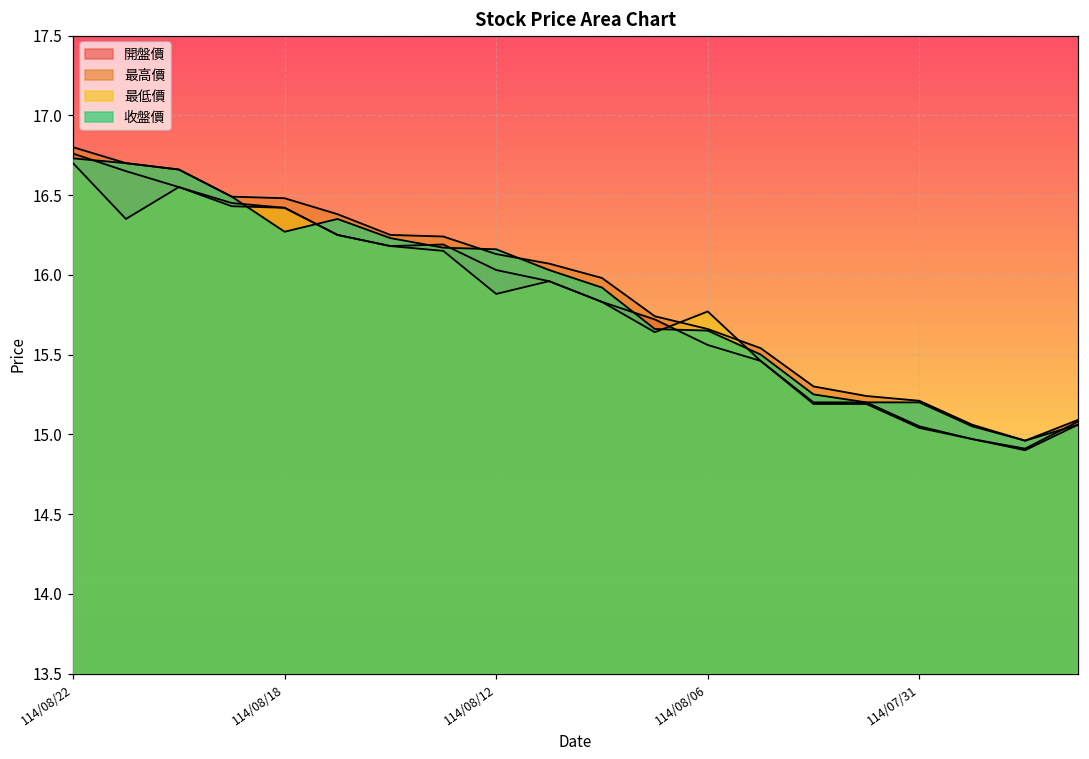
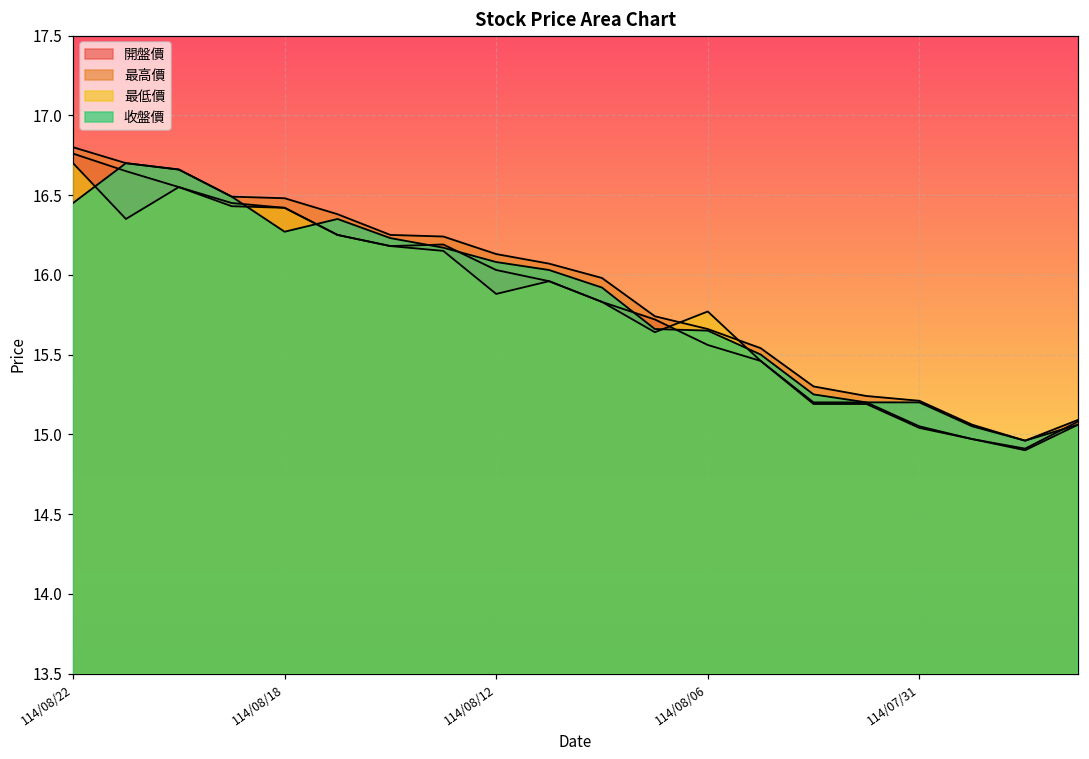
收盤價, 114/08/22: 16.73 -> 16.45
收盤價, 114/08/12: 16.16 -> 16.08
